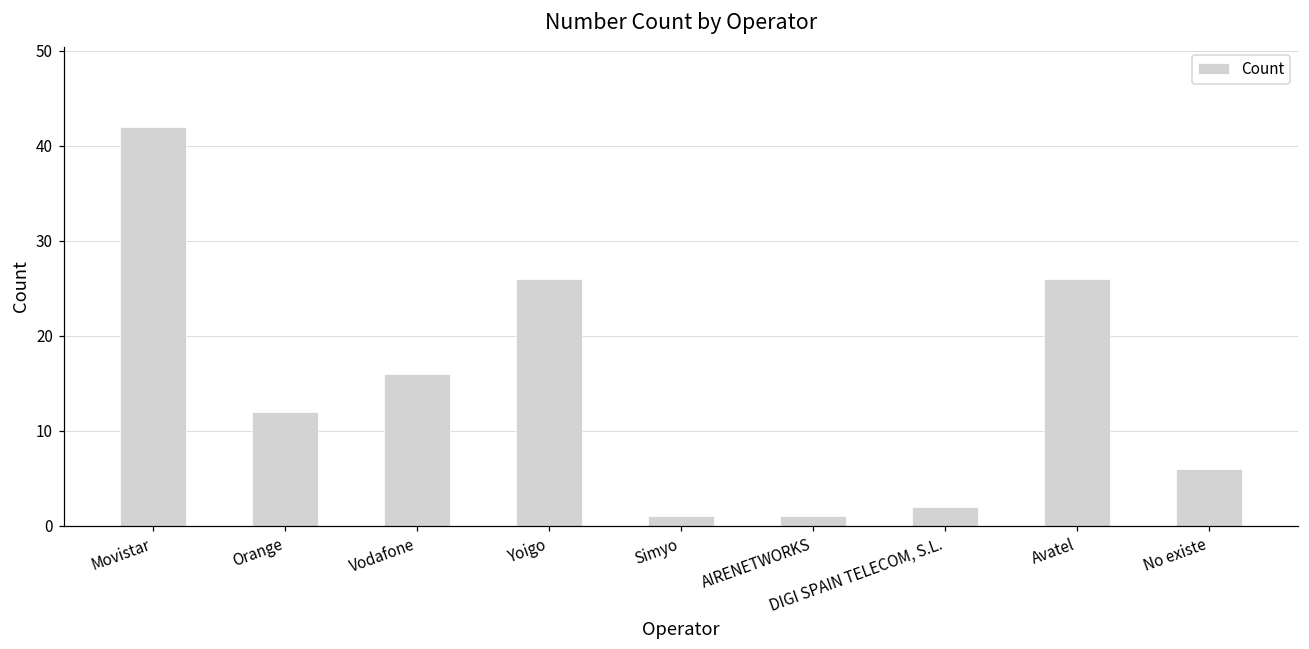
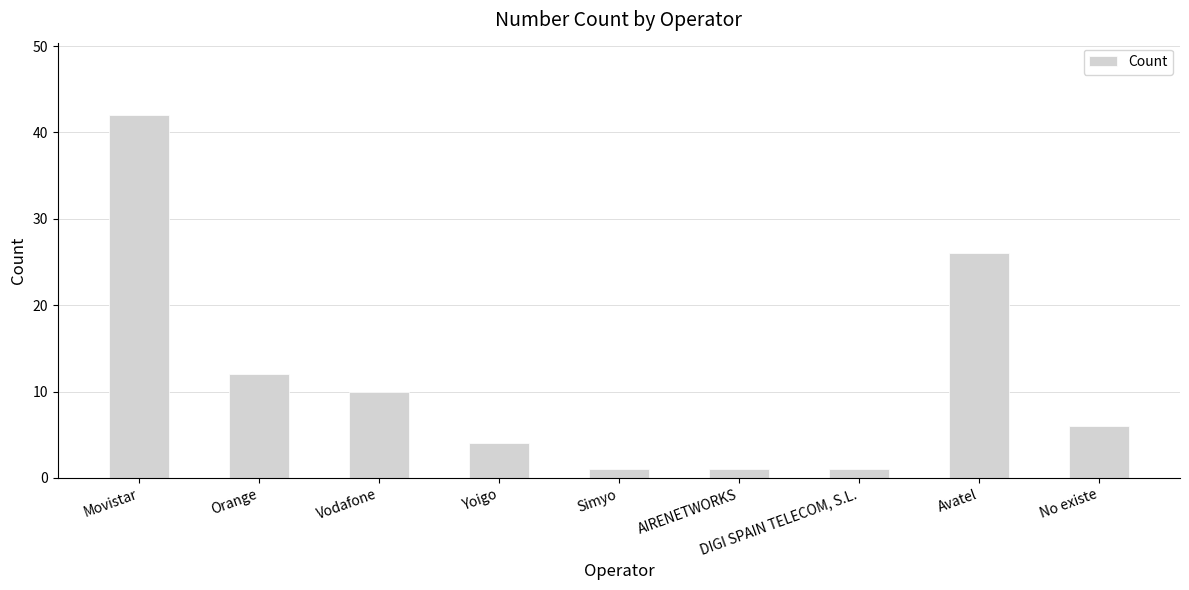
Vodafone: 16 -> 10
Yoigo: 26 -> 4
DIGI SPAIN TELECOM, S.L.: 2 -> 1
